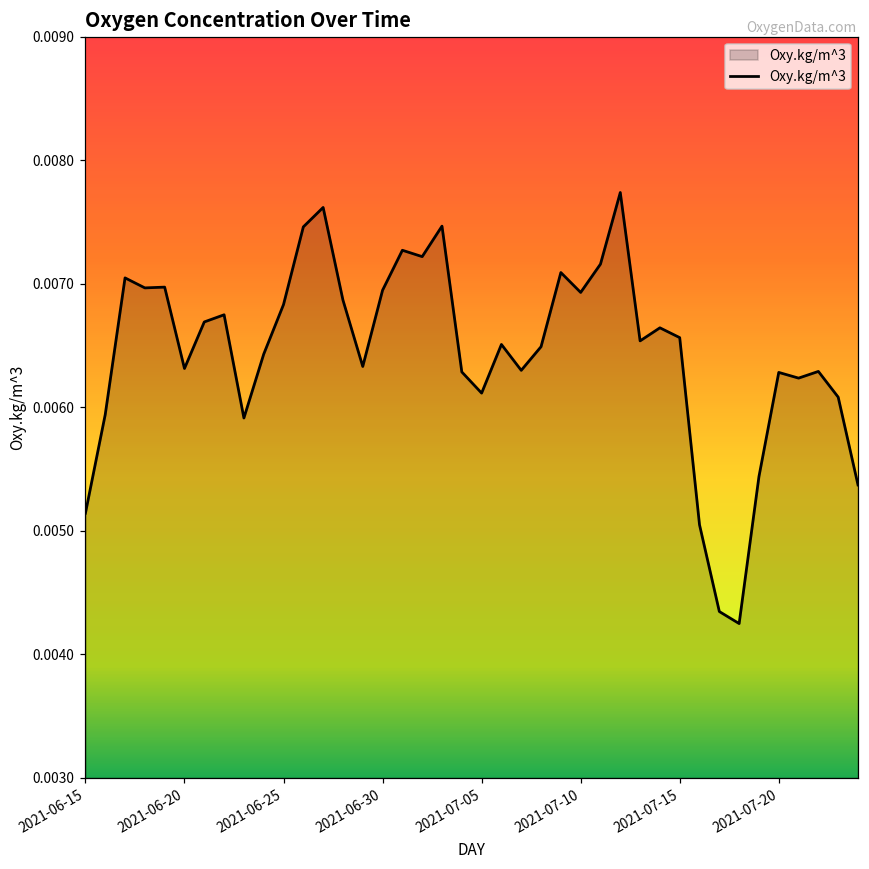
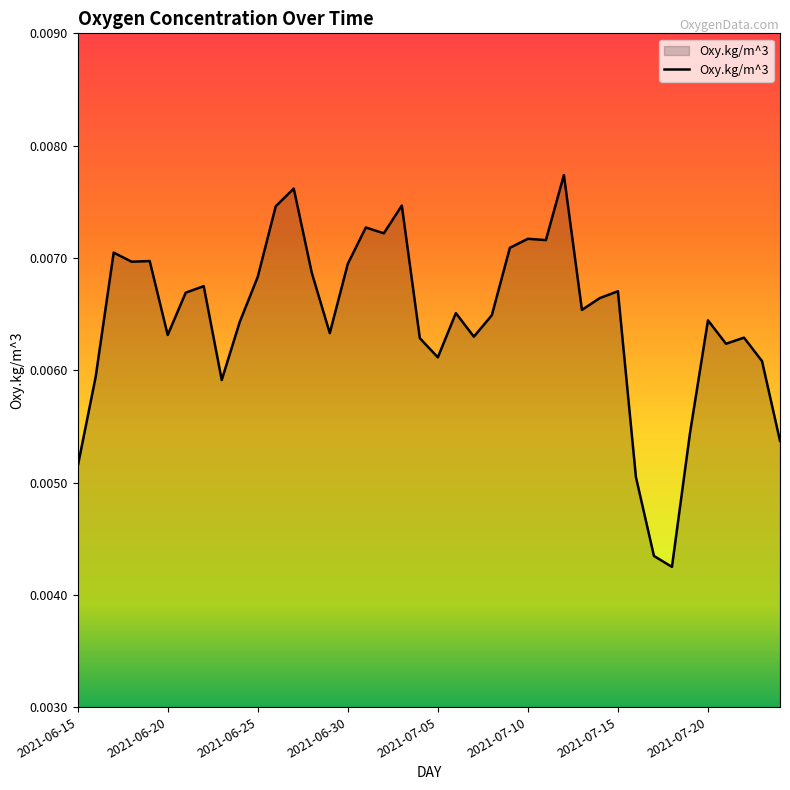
2021-07-10: 0.00693 -> 0.00717
2021-07-15: 0.00656 -> 0.00670
2021-07-20: 0.00628 -> 0.00644
